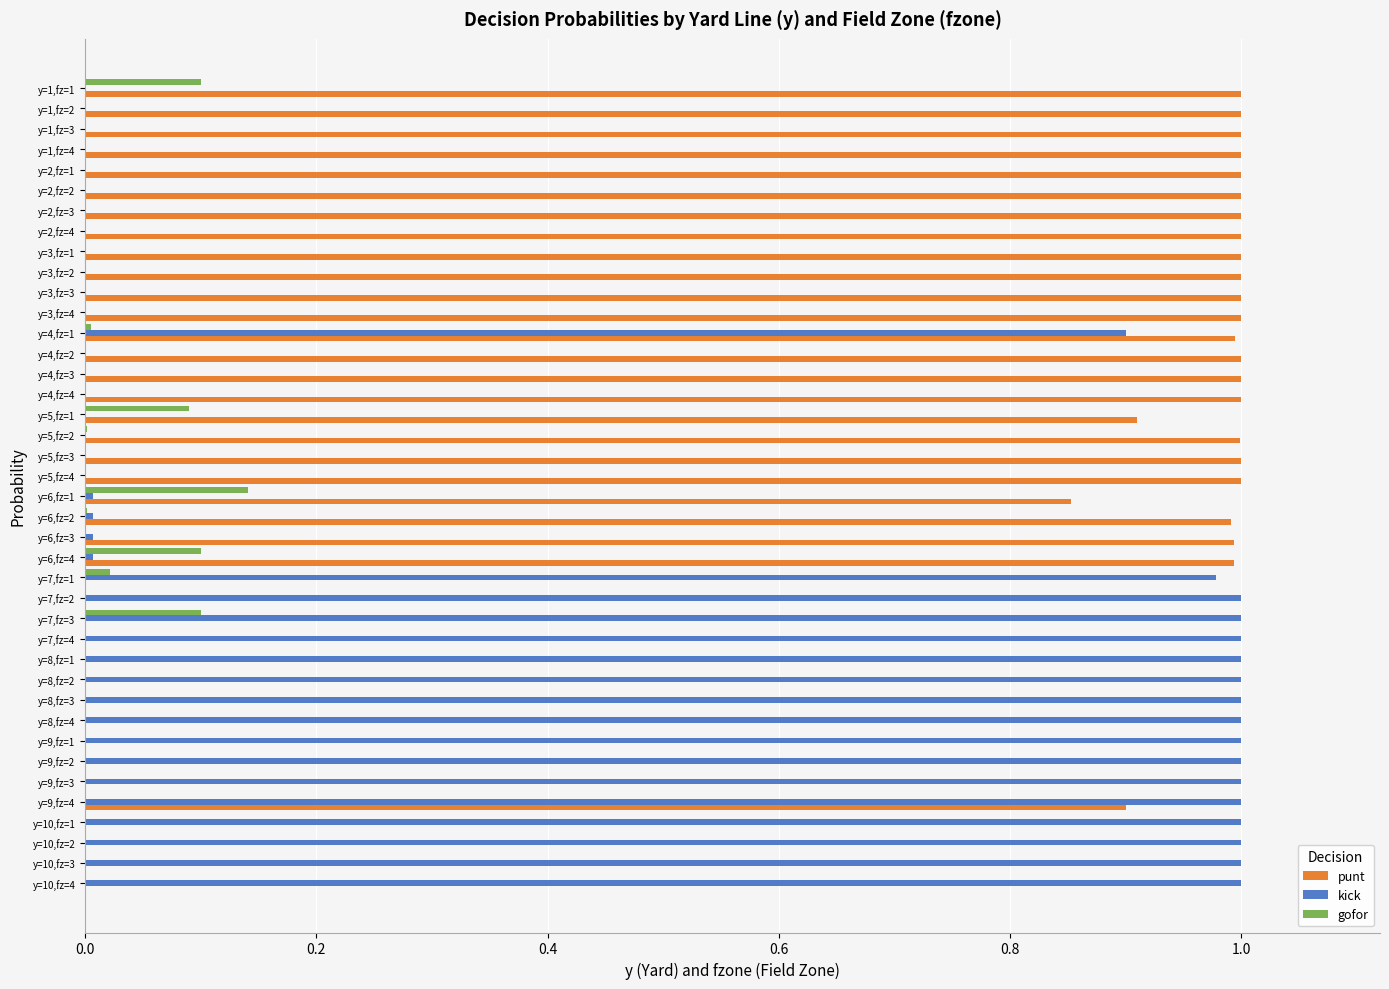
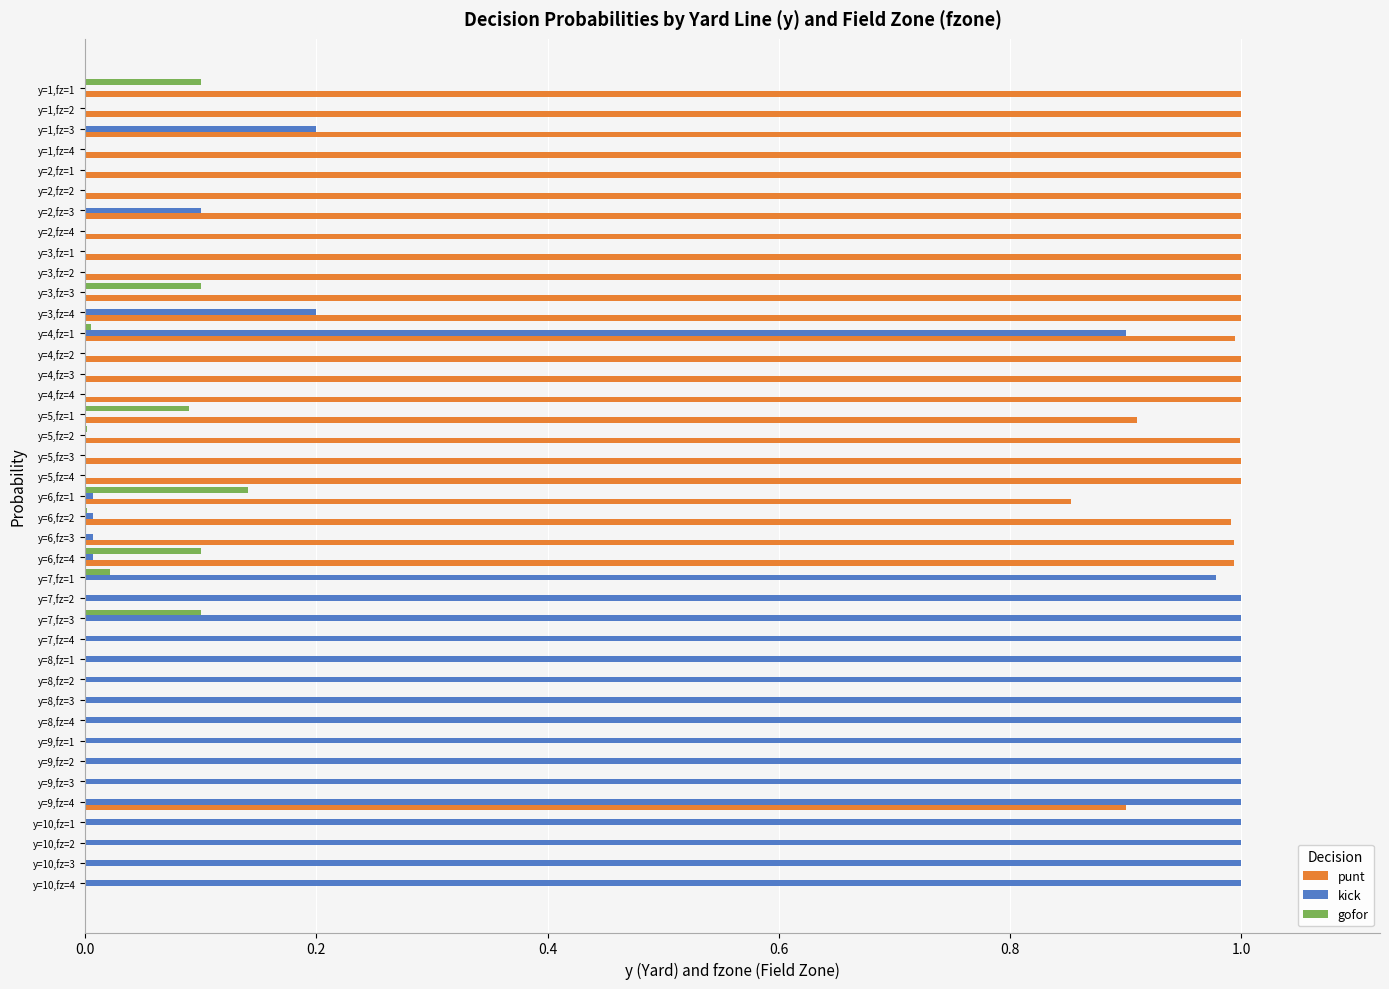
kick, y=1,fz=3: 0.0 -> 0.2
kick, y=2,fz=3: 0.0 -> 0.1
gofor, y=3,fz=3: 0.0 -> 0.1
kick, y=3,fz=4: 0.0 -> 0.2
